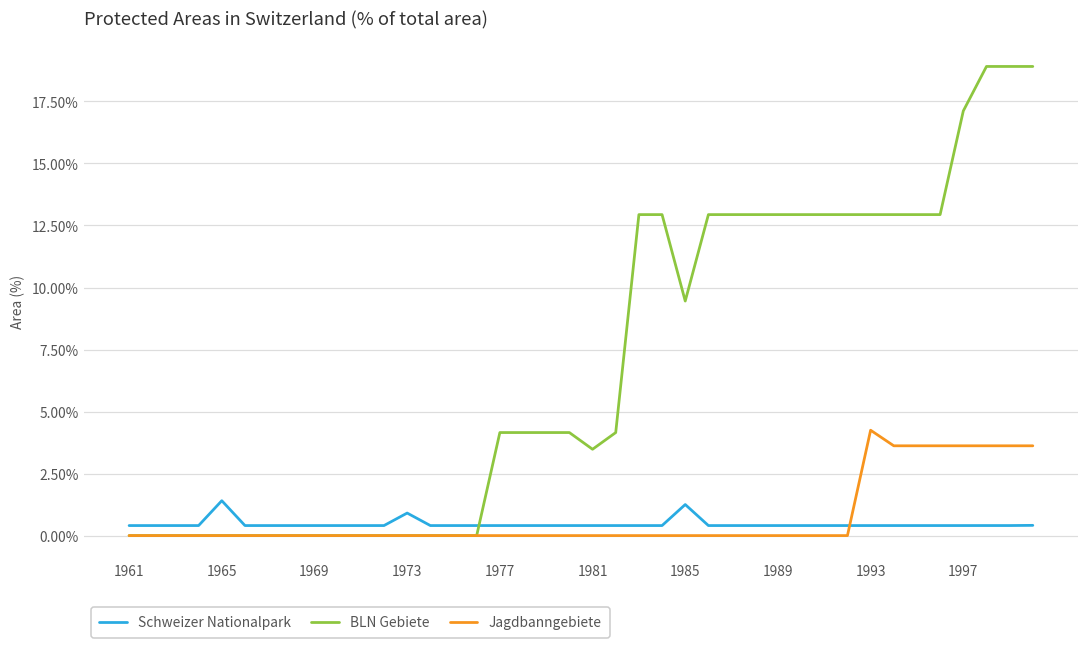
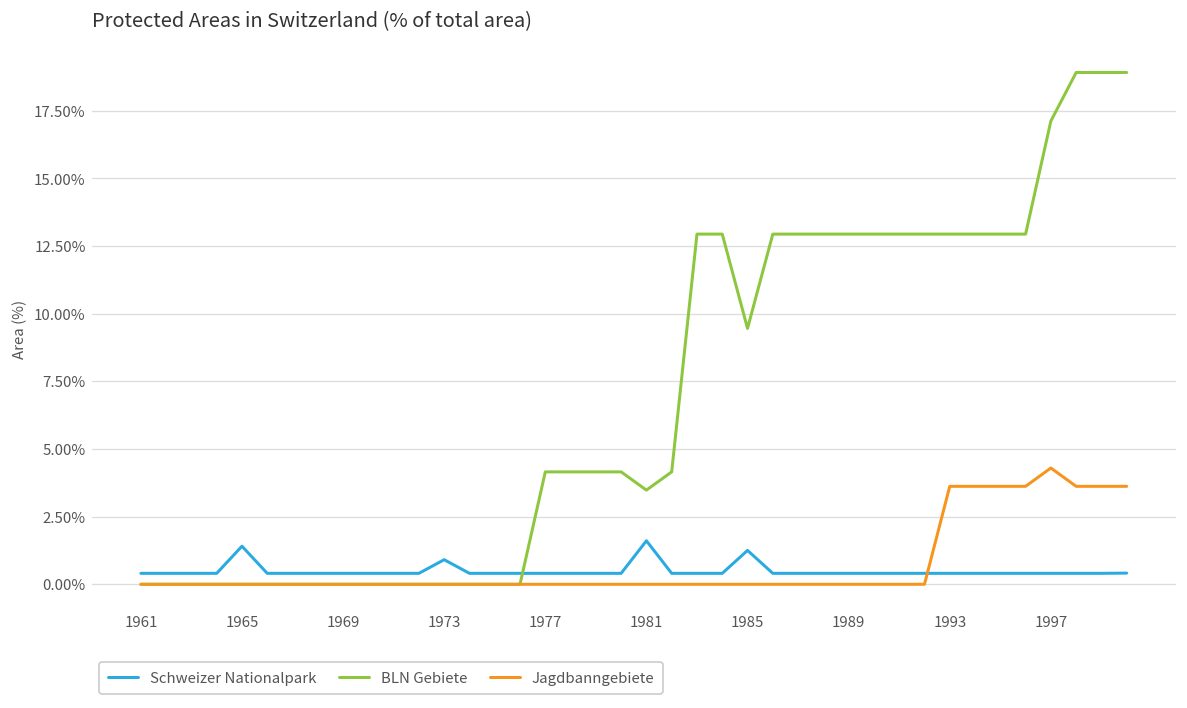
Schweizer Nationalpark, 1981: 0.4% -> 1.6%
Jagdbanngebiete, 1993: 4.2% -> 3.6%
Jagdbanngebiete, 1997: 3.6% -> 4.3%
